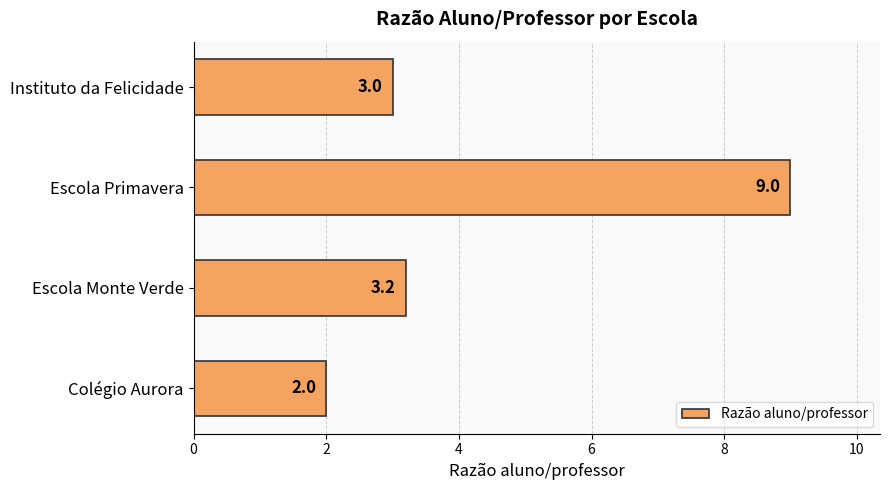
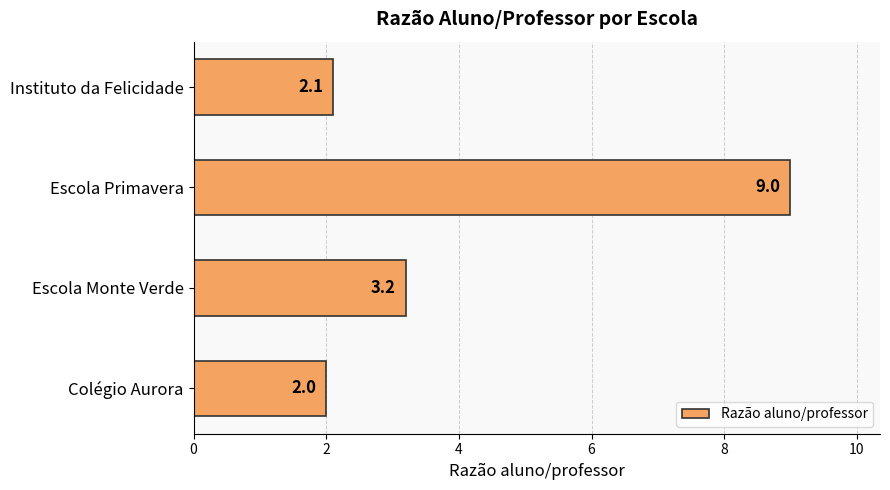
Instituto da Felicidade: 3.0 -> 2.1
